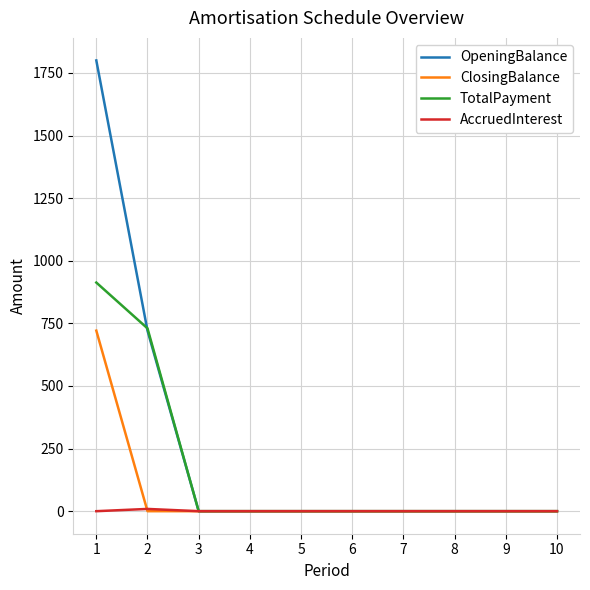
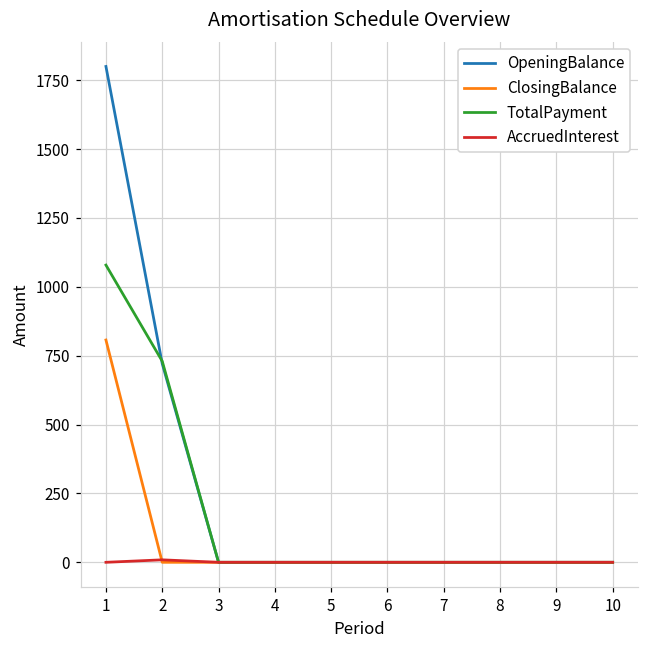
ClosingBalance, 1: 720 -> 810
TotalPayment, 1: 910 -> 1080
